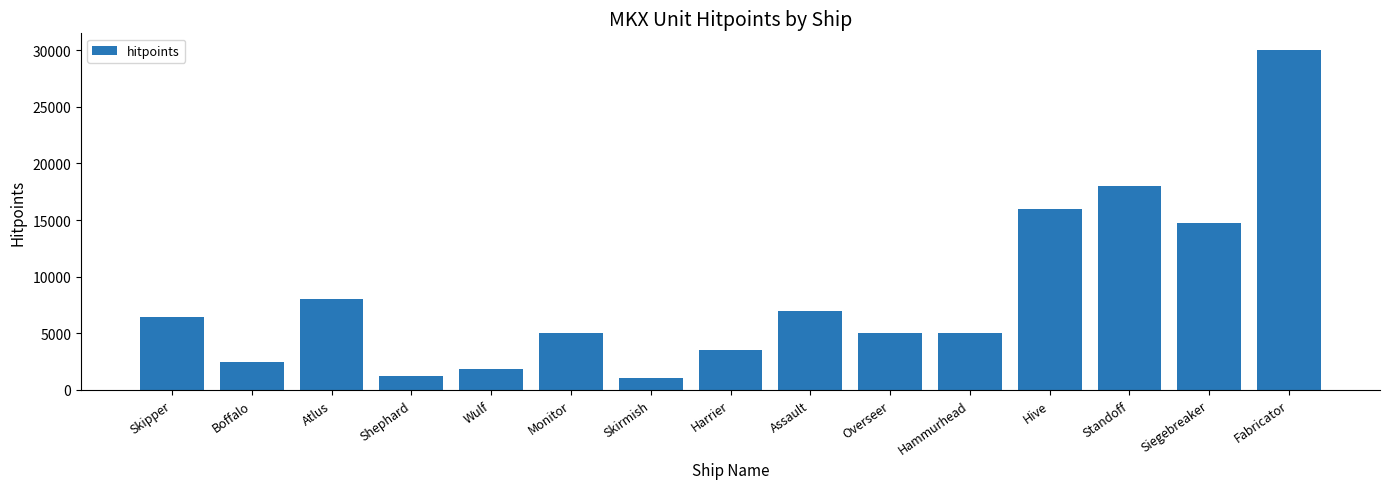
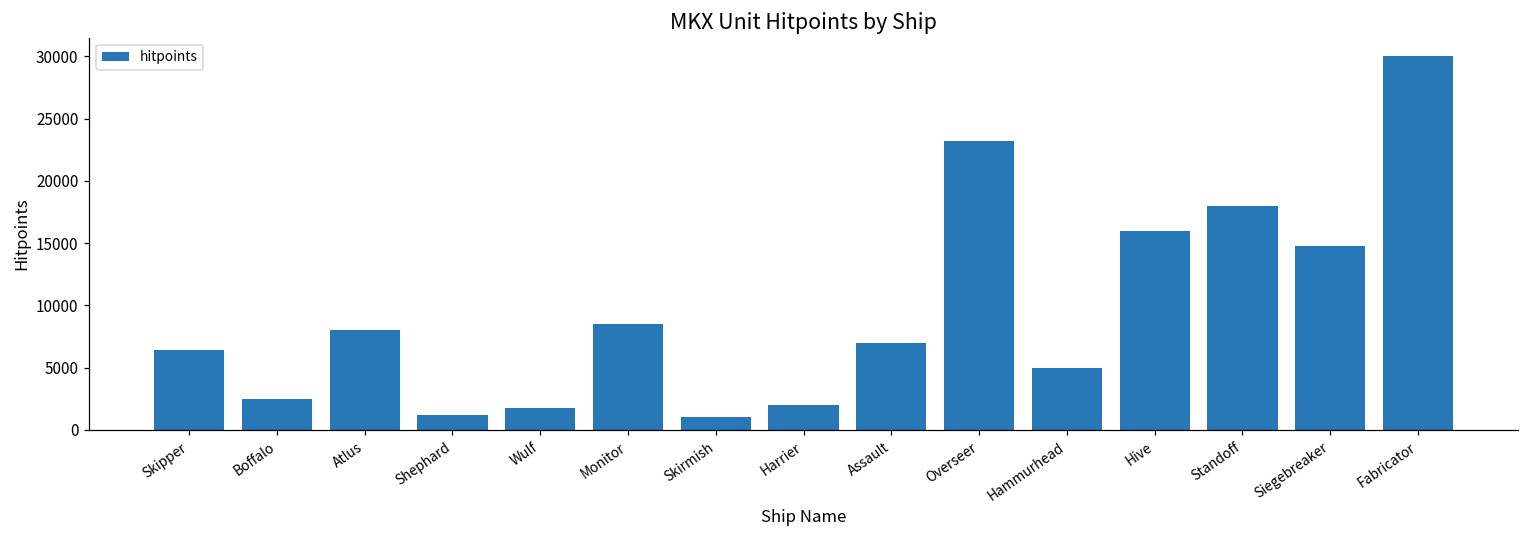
Monitor: 5000 -> 8500
Harrier: 3500 -> 2000
Overseer: 5000 -> 23200
